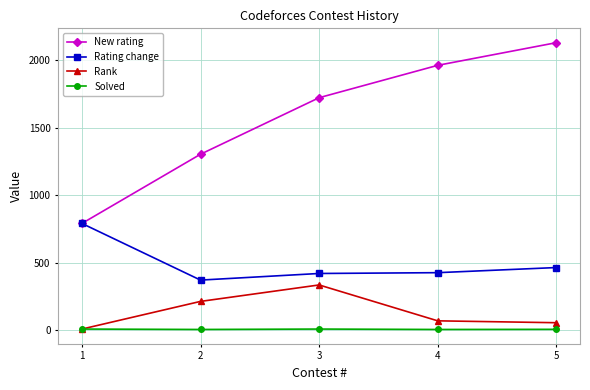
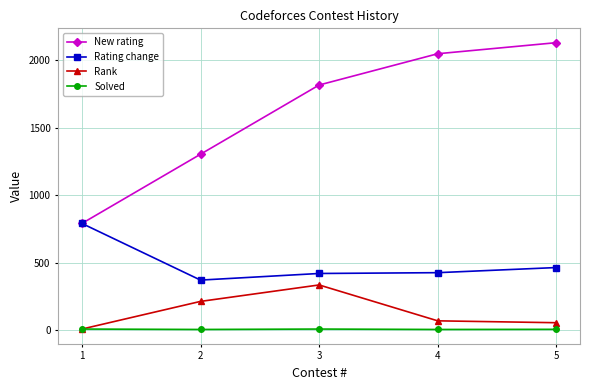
New rating, 3: 1720 -> 1820
New rating, 4: 1960 -> 2050
